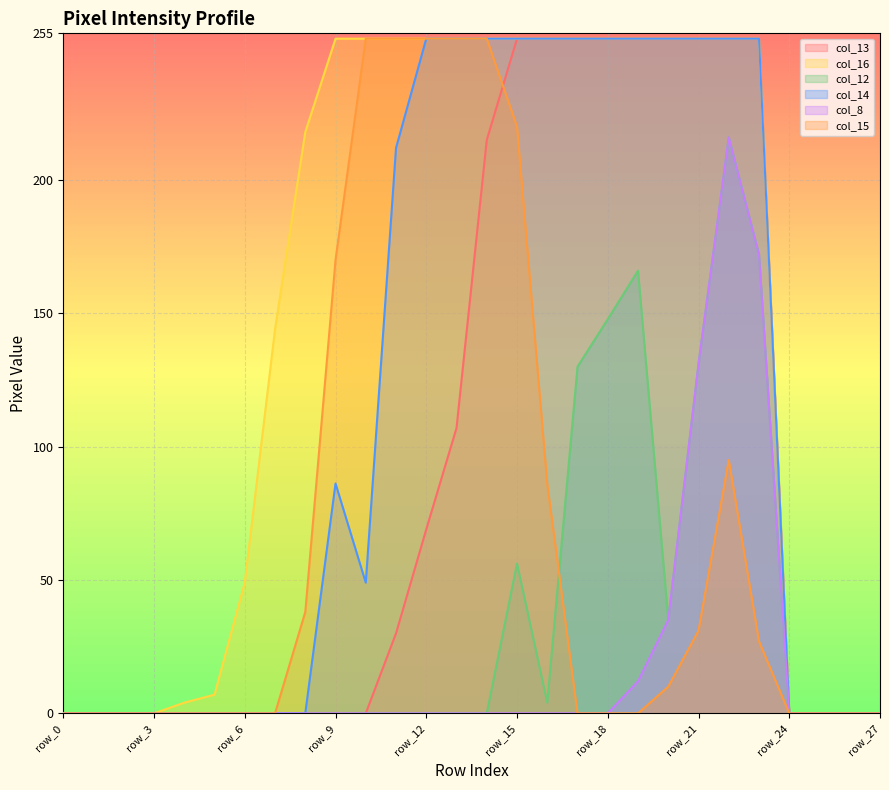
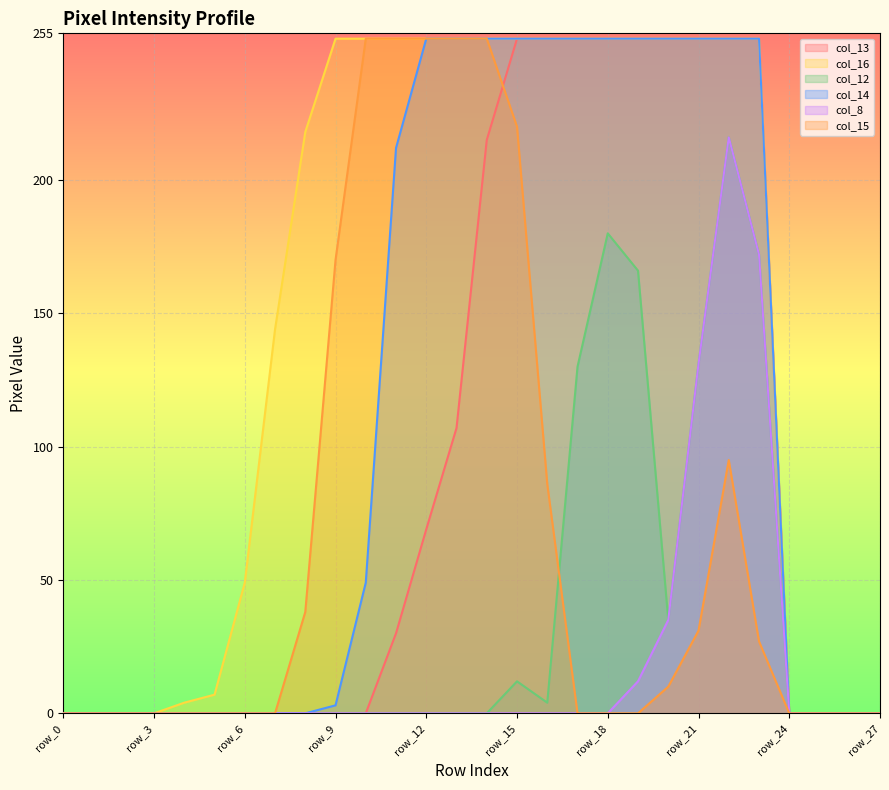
col_14, row_9: 86 -> 3
col_12, row_15: 56 -> 12
col_12, row_18: 148 -> 180
